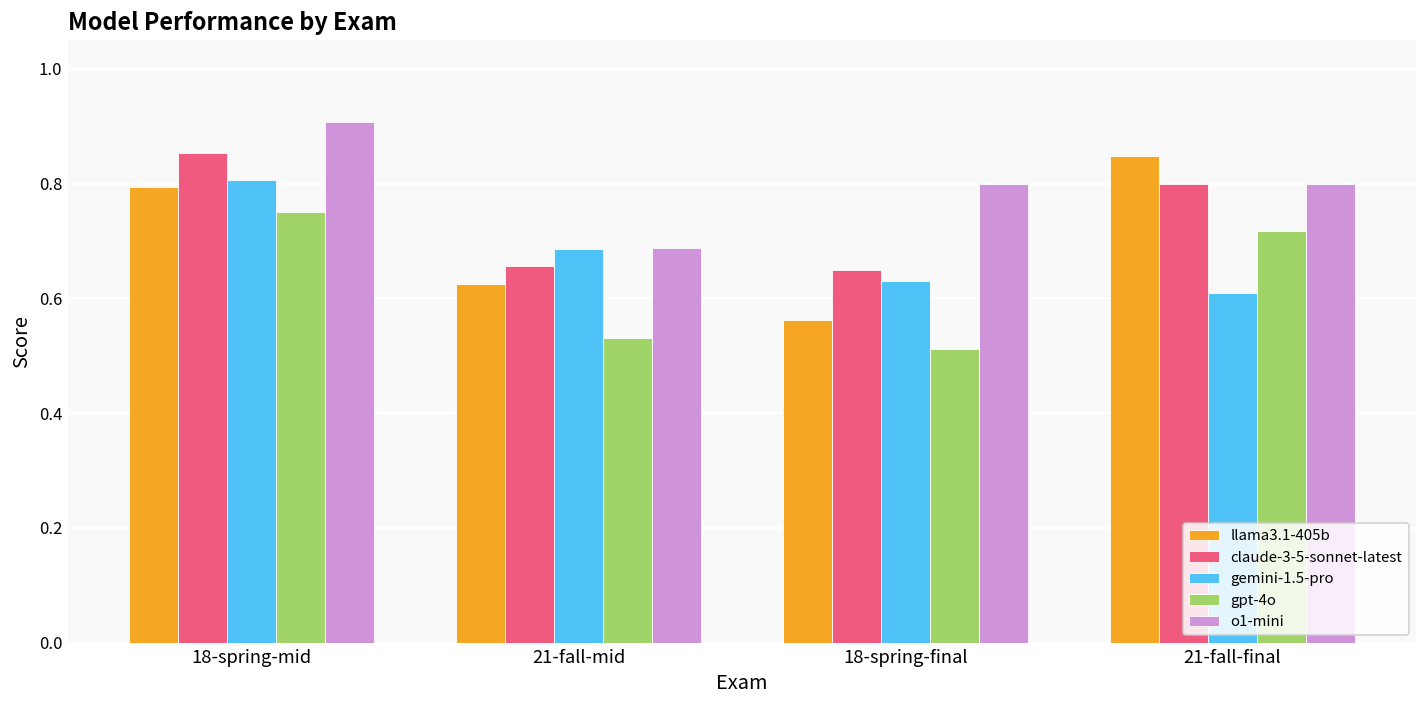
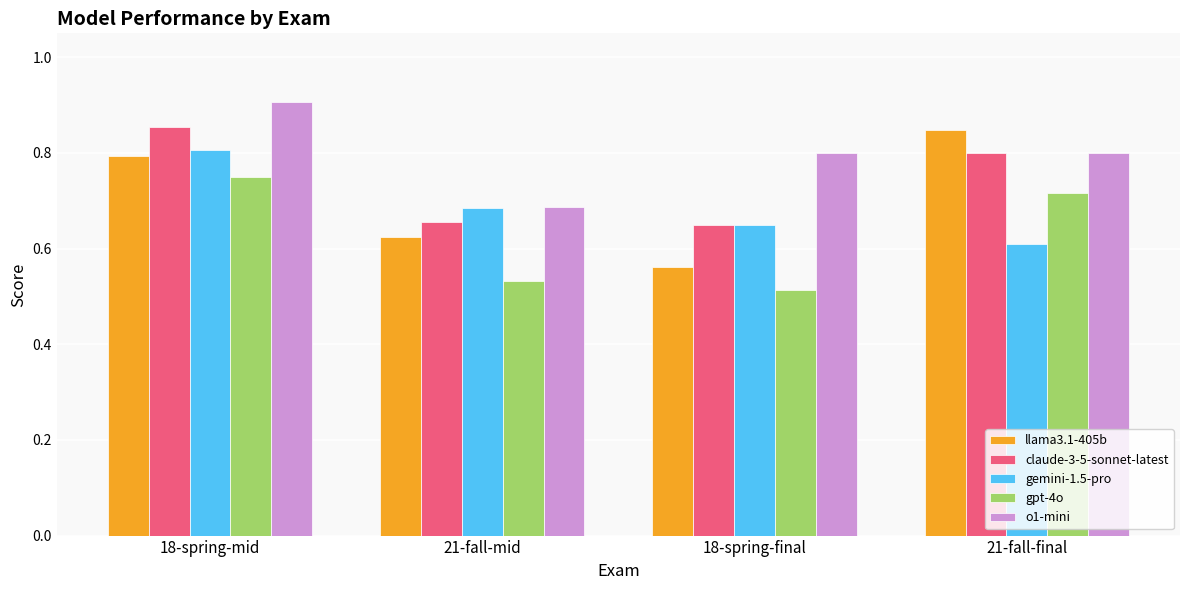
gemini-1.5-pro, 18-spring-final: 0.63 -> 0.65
